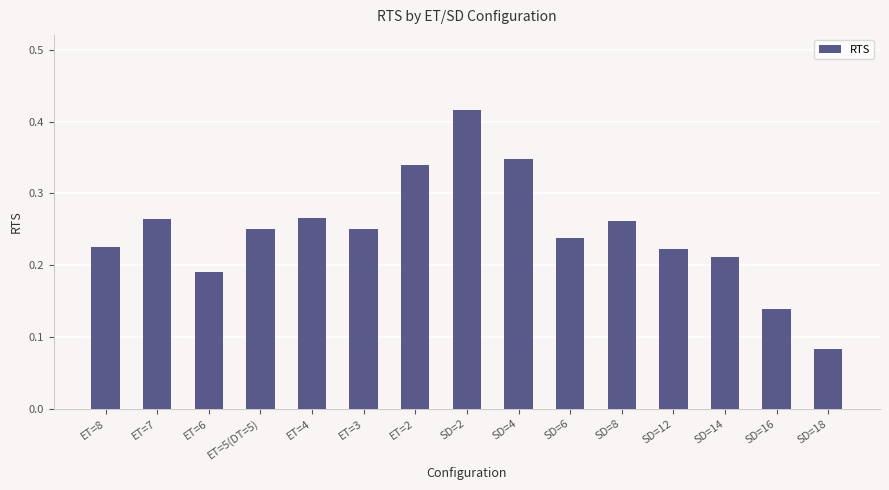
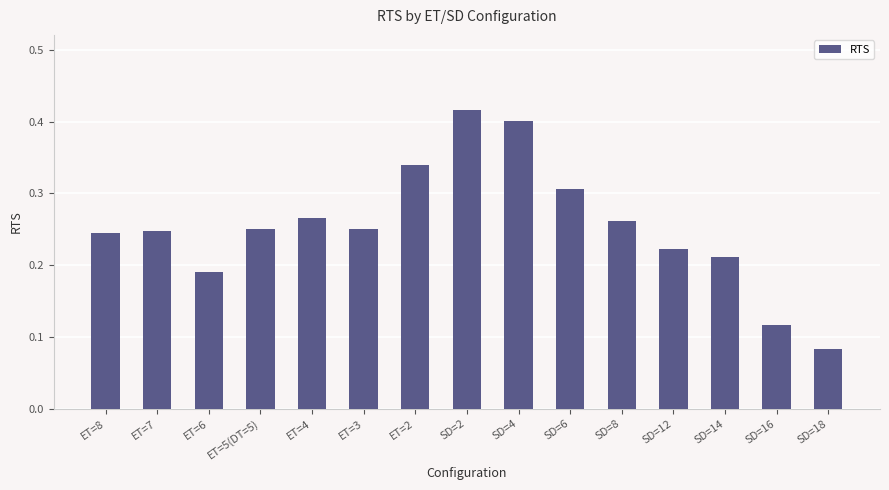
ET=8: 0.23 -> 0.24
ET=7: 0.26 -> 0.25
SD=4: 0.35 -> 0.40
SD=6: 0.24 -> 0.31
SD=16: 0.14 -> 0.12
